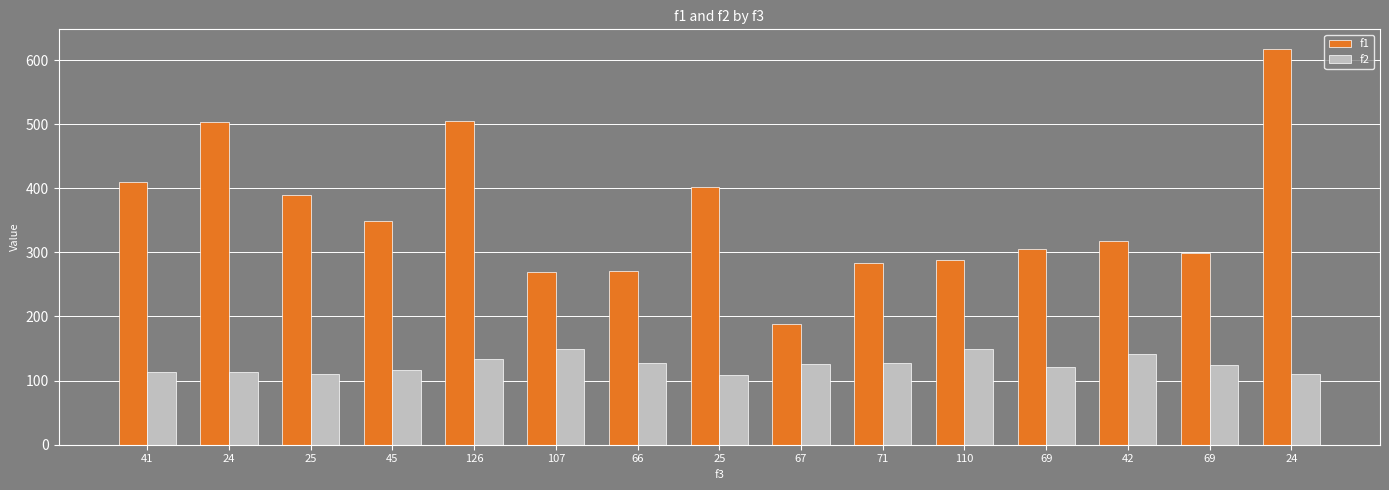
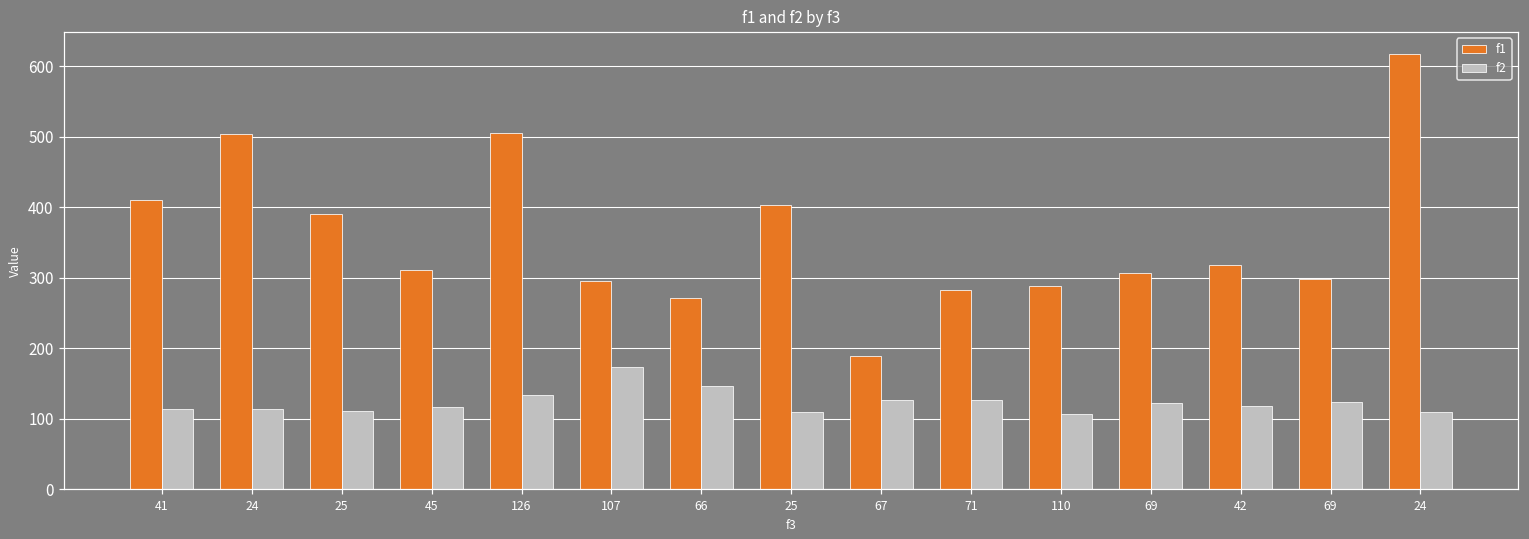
f1, 45: 350 -> 310
f1, 107: 270 -> 300
f2, 107: 150 -> 170
f2, 66: 130 -> 150
f2, 110: 150 -> 110
f2, 42: 140 -> 120
